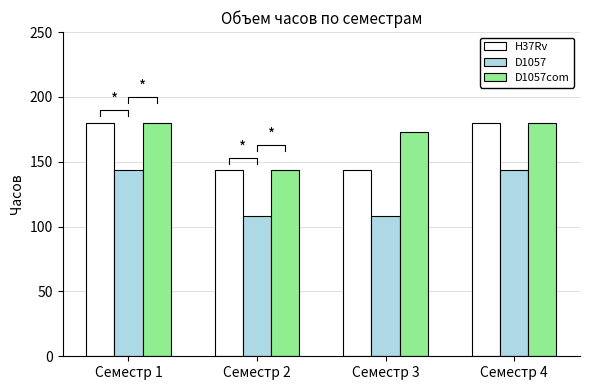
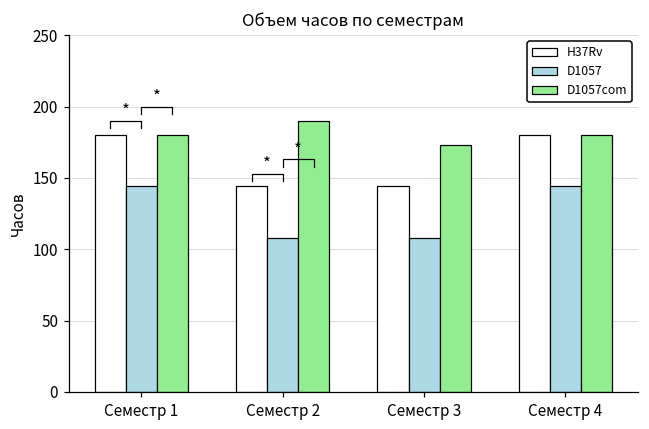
D1057com, Семестр 2: 144 -> 190
